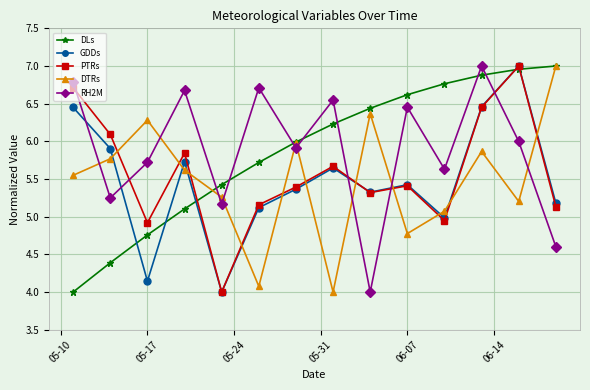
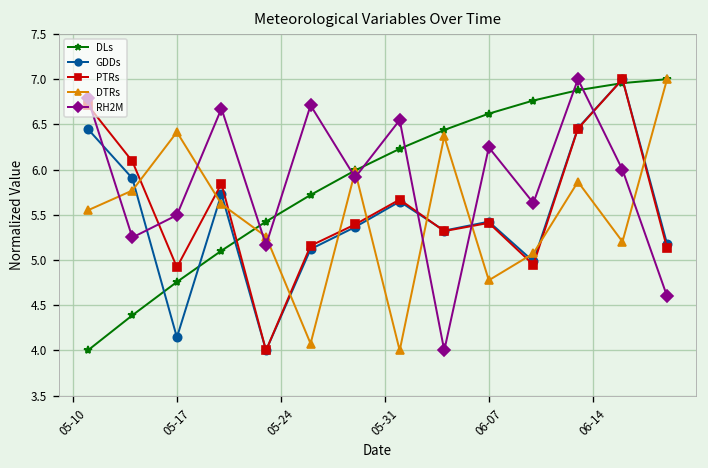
DTRs, 05-17: 6.3 -> 6.4
RH2M, 05-17: 5.7 -> 5.5
RH2M, 06-07: 6.5 -> 6.2
